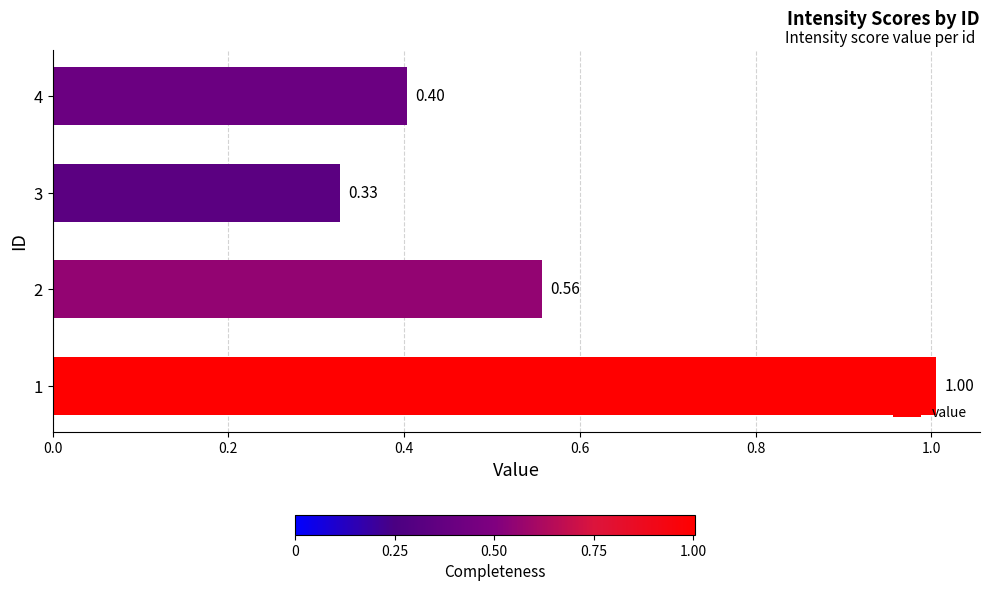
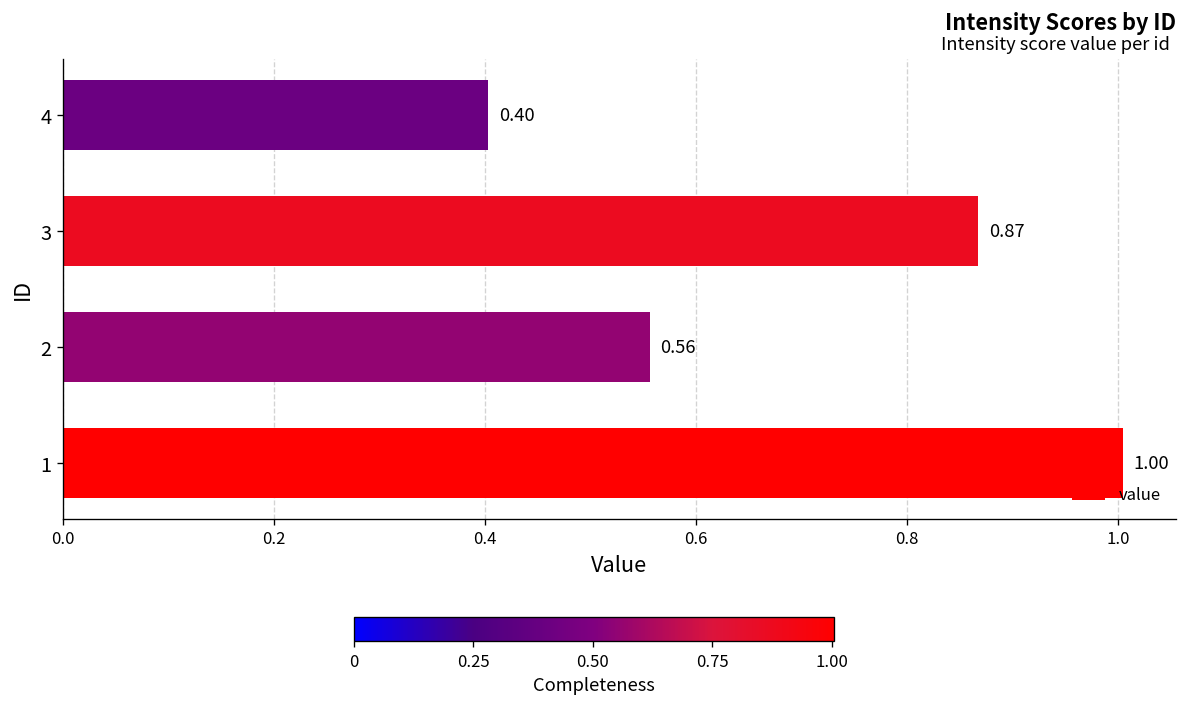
3: 0.33 -> 0.87
